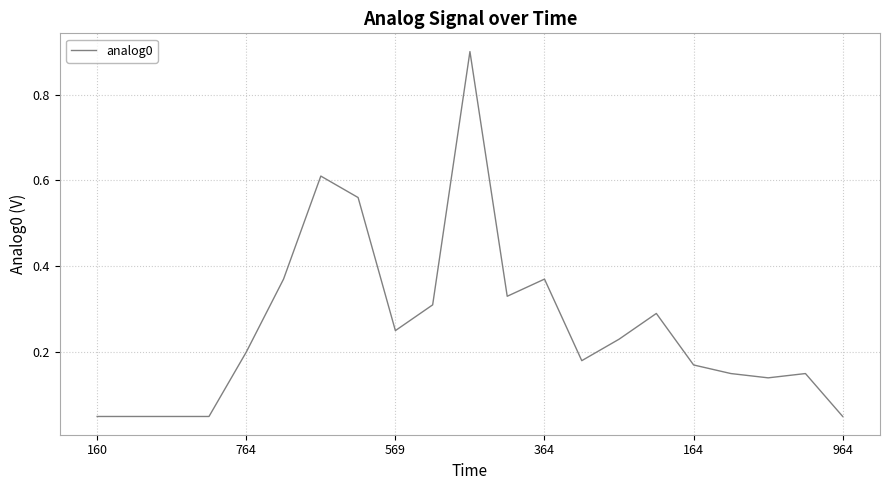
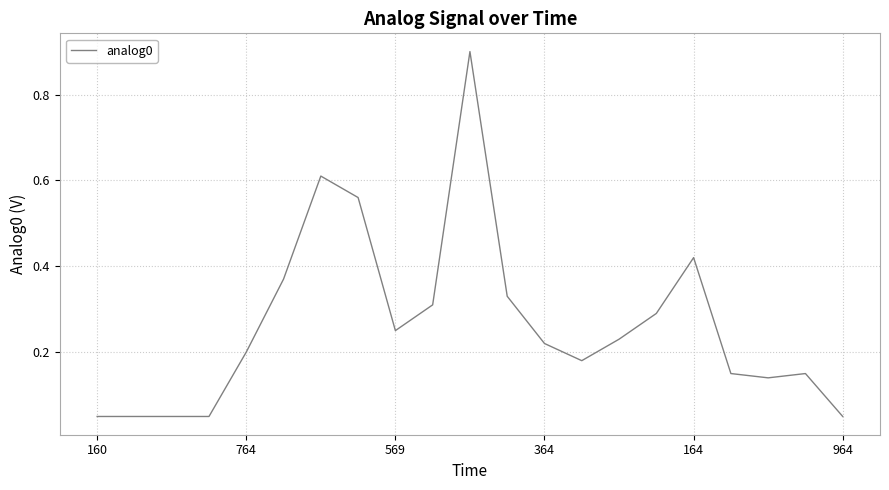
364: 0.37 -> 0.22
164: 0.17 -> 0.42
